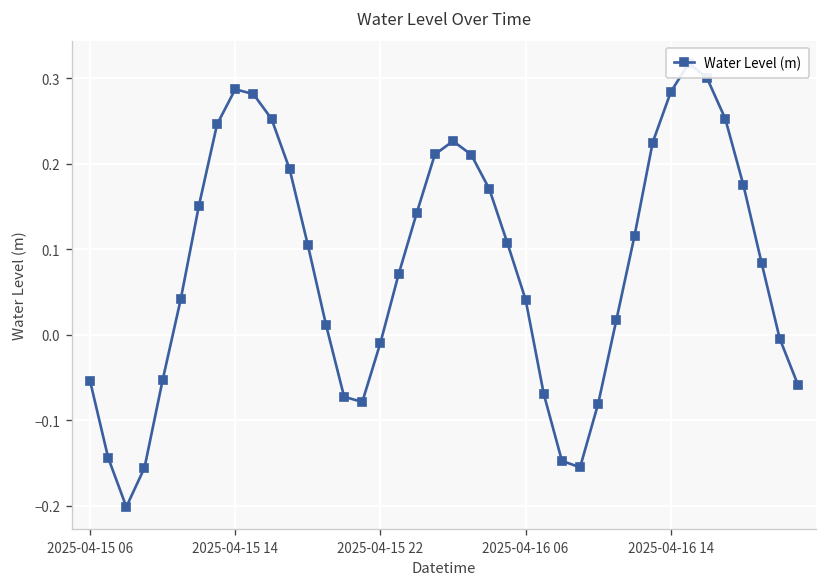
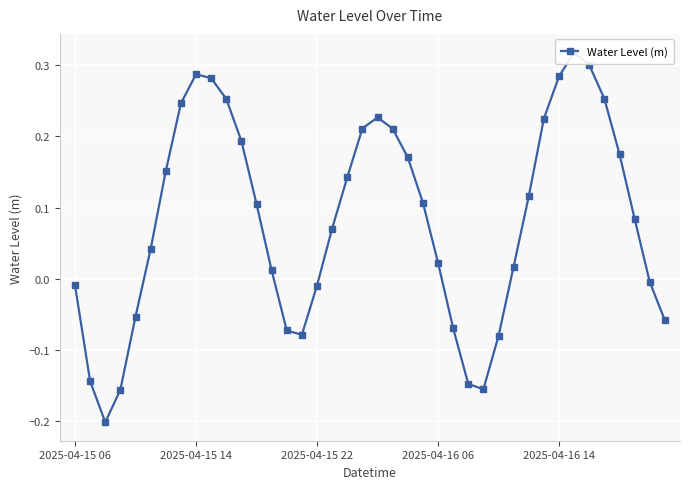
2025-04-15 06: -0.05 -> -0.01
2025-04-16 06: 0.04 -> 0.02
